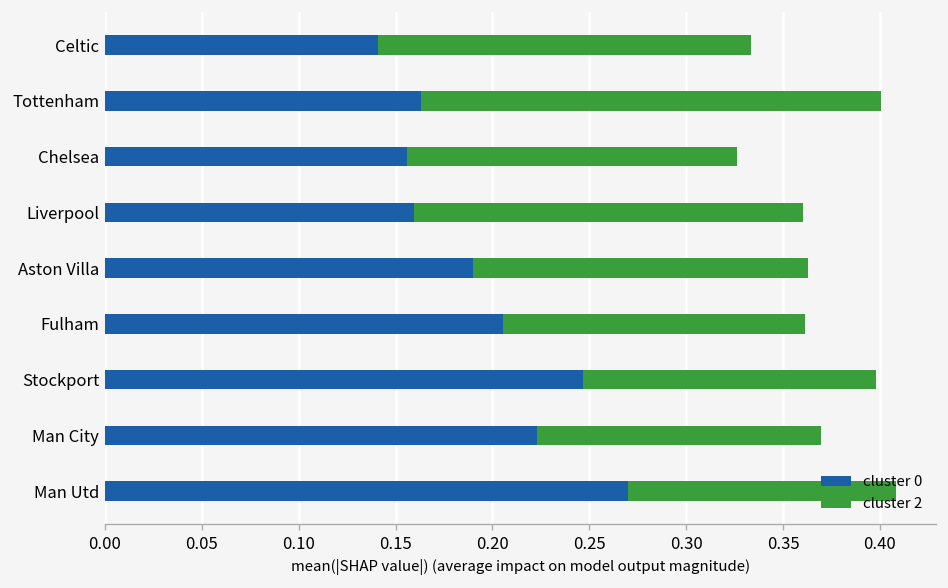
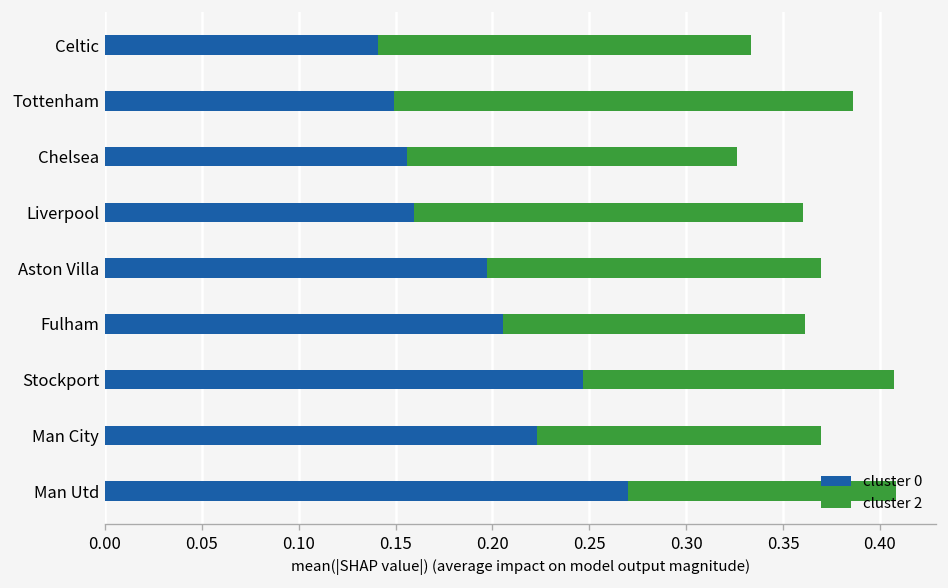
cluster 0, Tottenham: 0.163 -> 0.149
cluster 0, Aston Villa: 0.190 -> 0.197
cluster 2, Stockport: 0.151 -> 0.161
